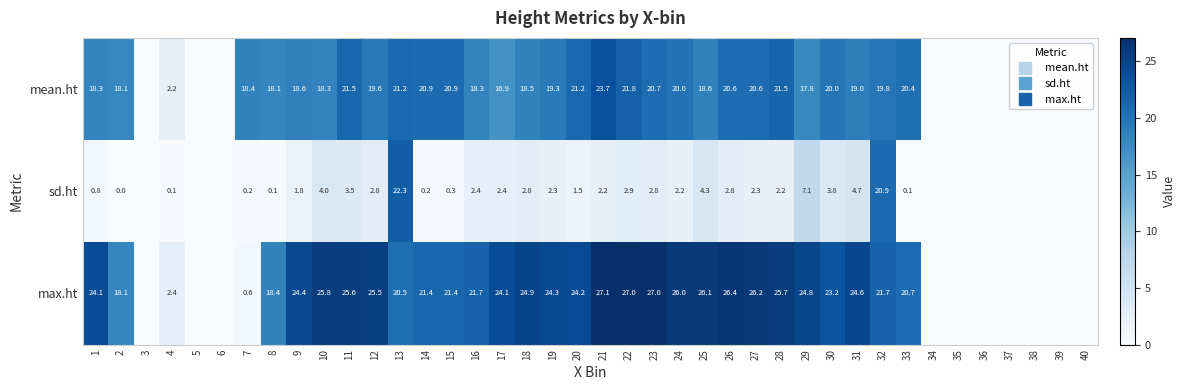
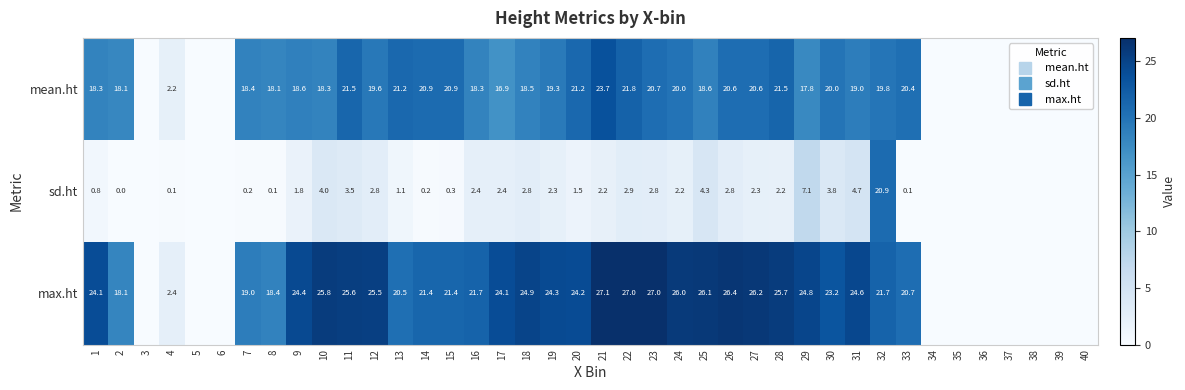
sd.ht, 13: 22.3 -> 1.1
max.ht, 7: 0.6 -> 19.0
